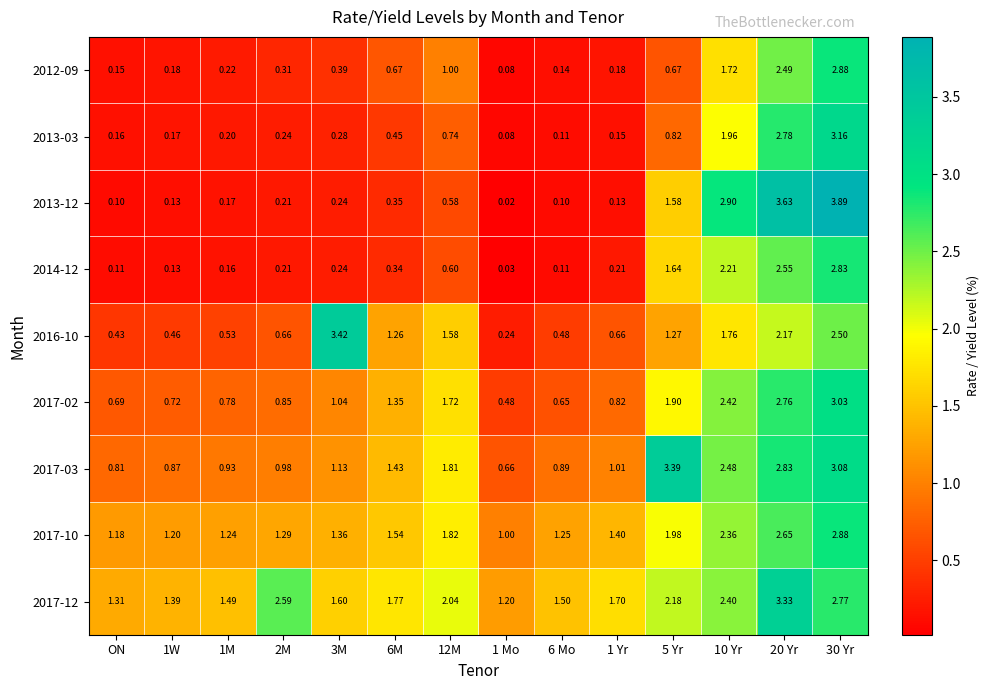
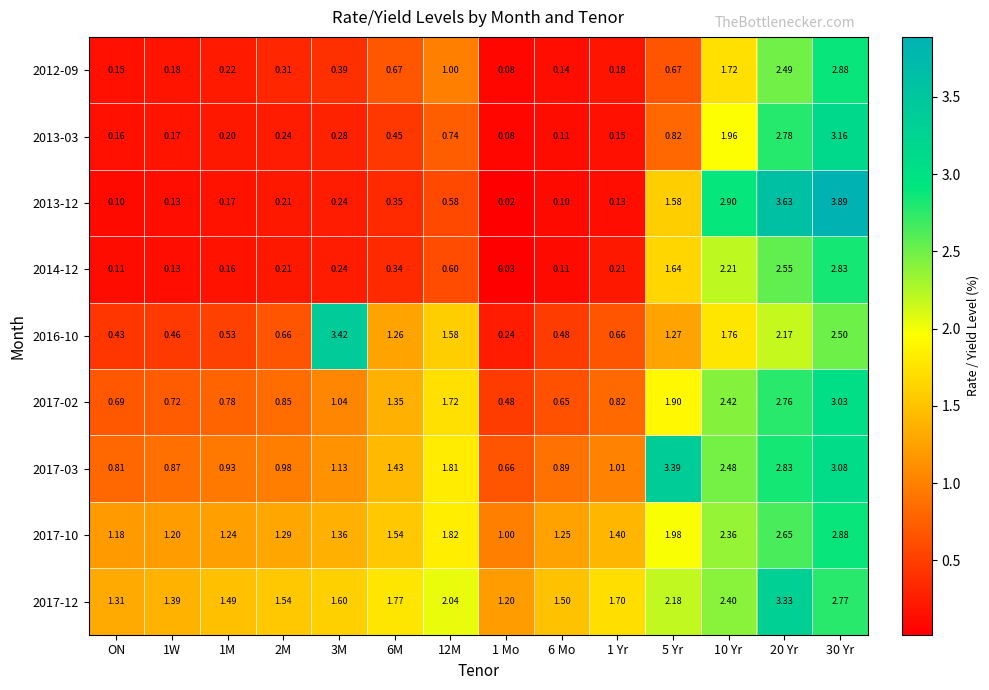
2017-12, 2M: 2.59 -> 1.54
